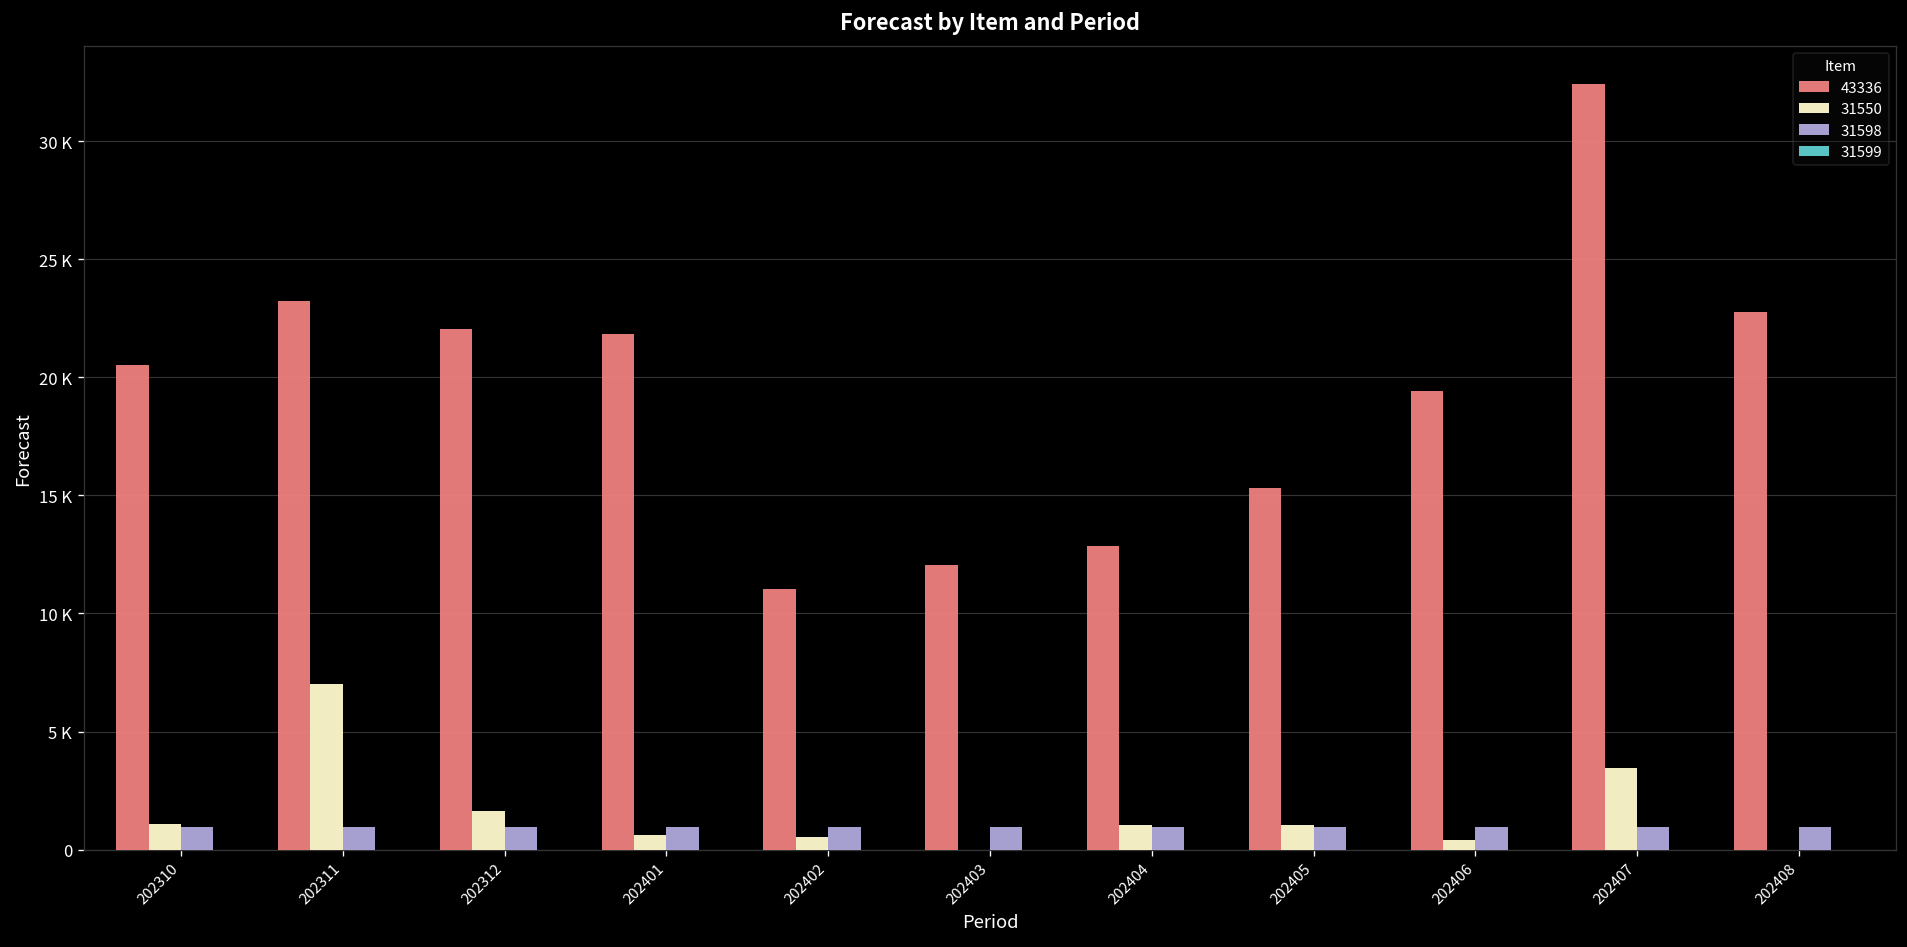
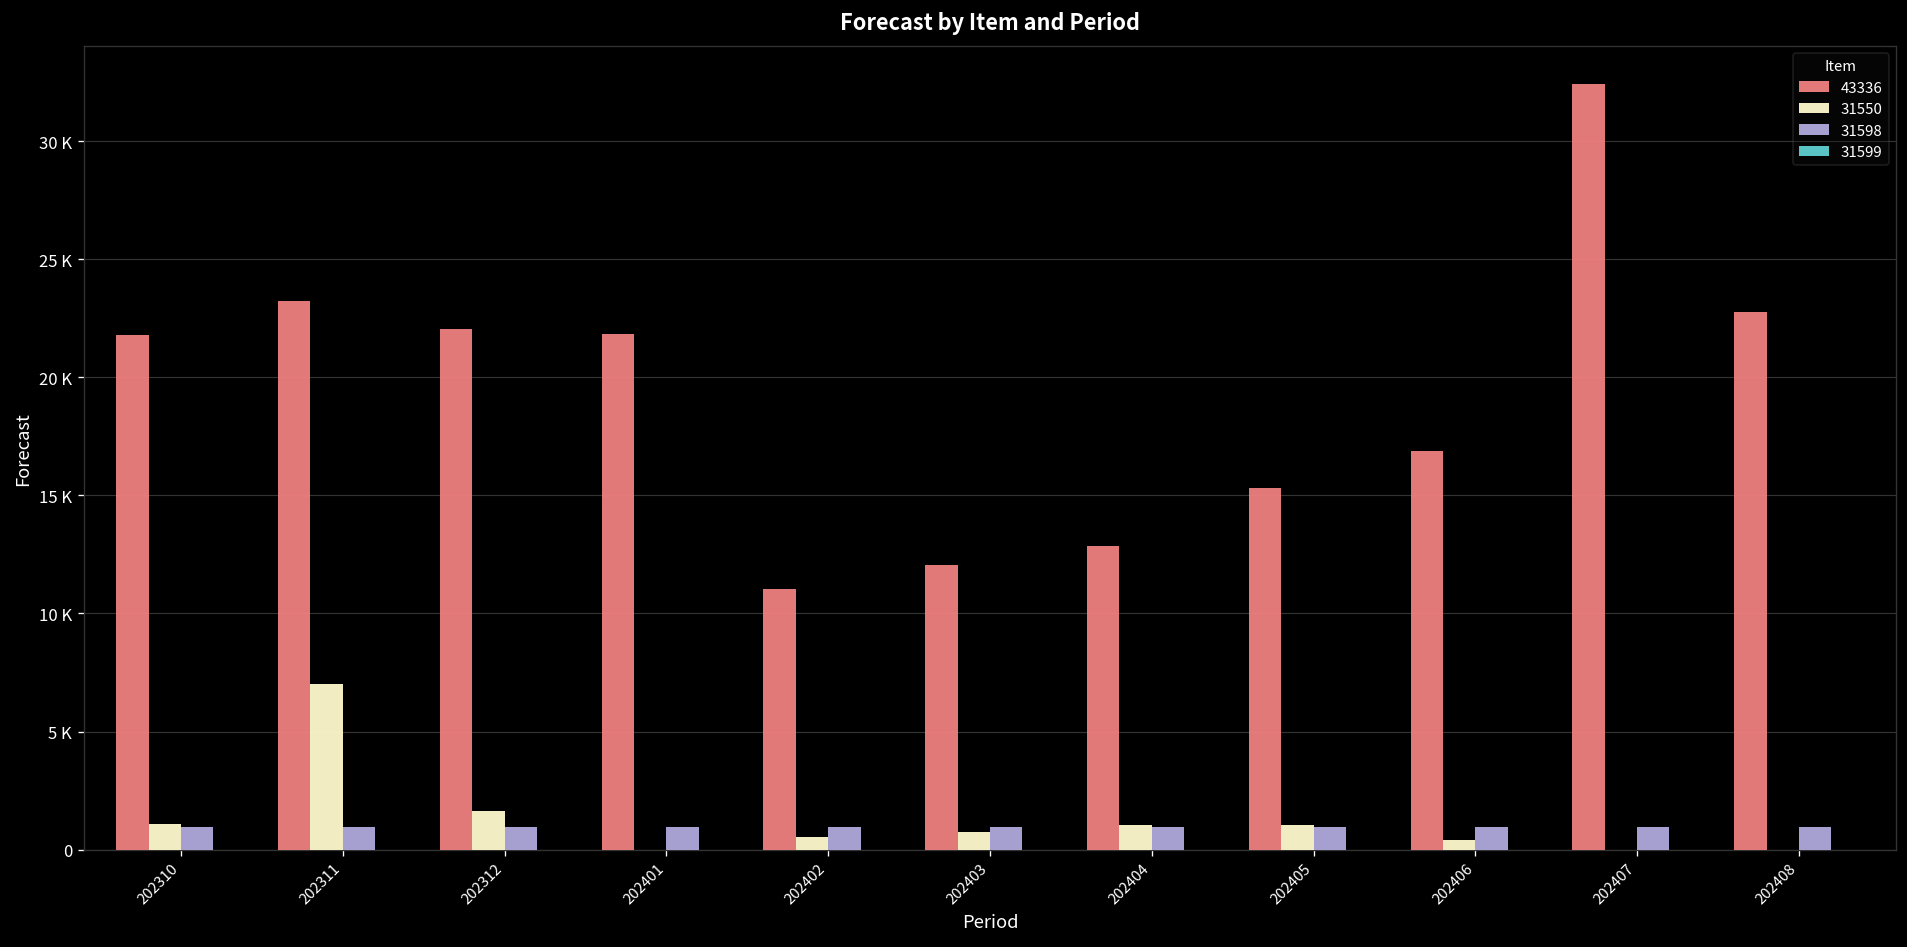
43336, 202310: 20500 -> 21800
31550, 202401: 600 -> 0
31550, 202403: 0 -> 700
43336, 202406: 19400 -> 16900
31550, 202407: 3500 -> 0
